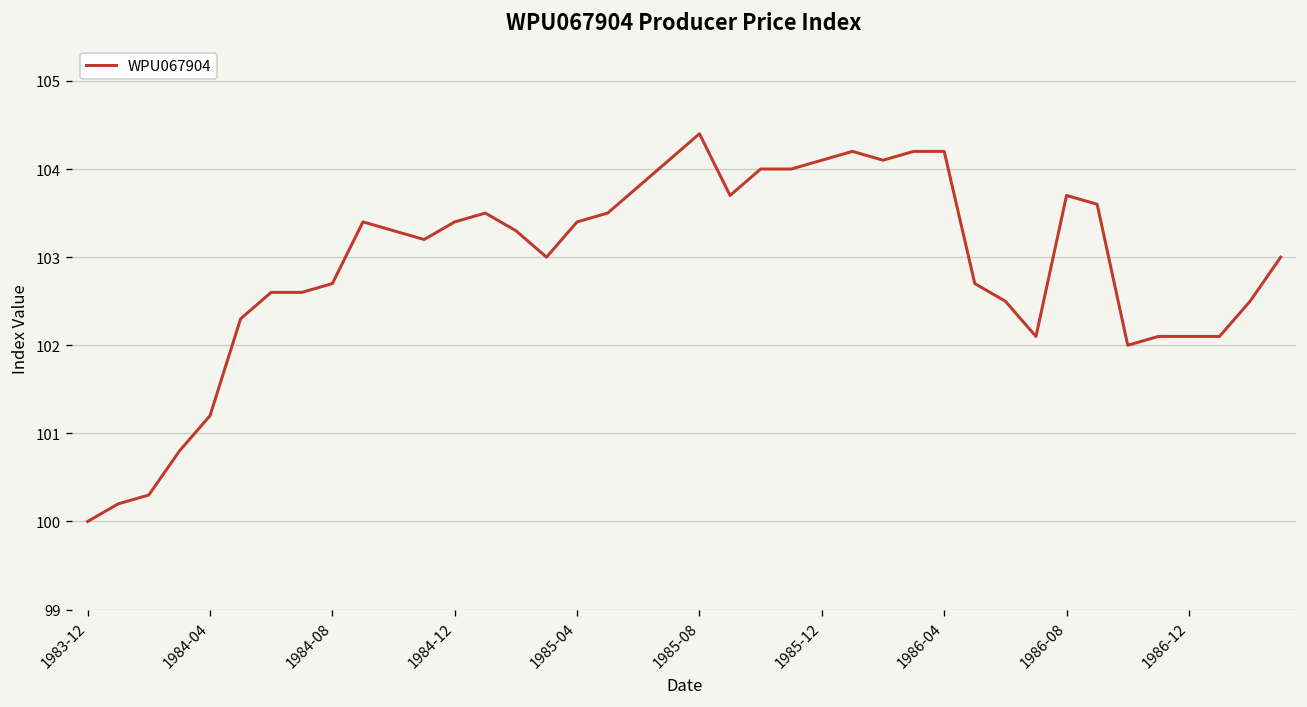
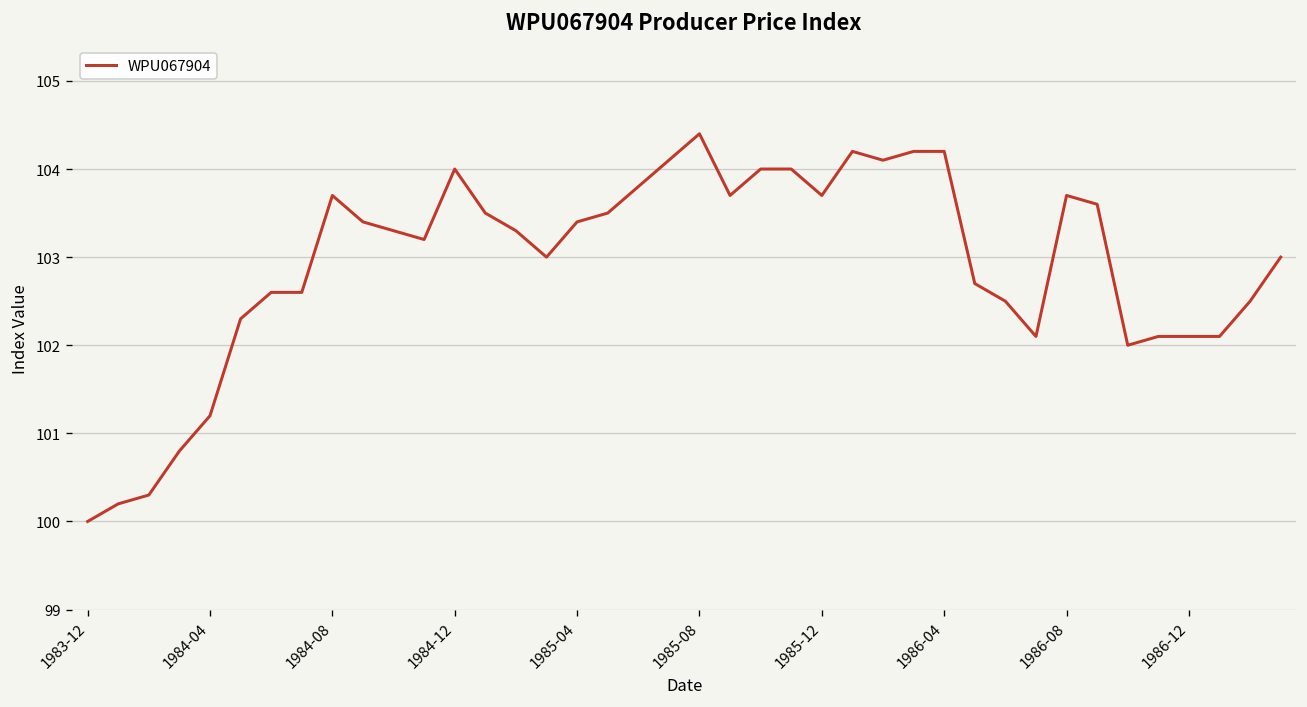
1984-08: 102.7 -> 103.7
1984-12: 103.4 -> 104.0
1985-12: 104.1 -> 103.7
